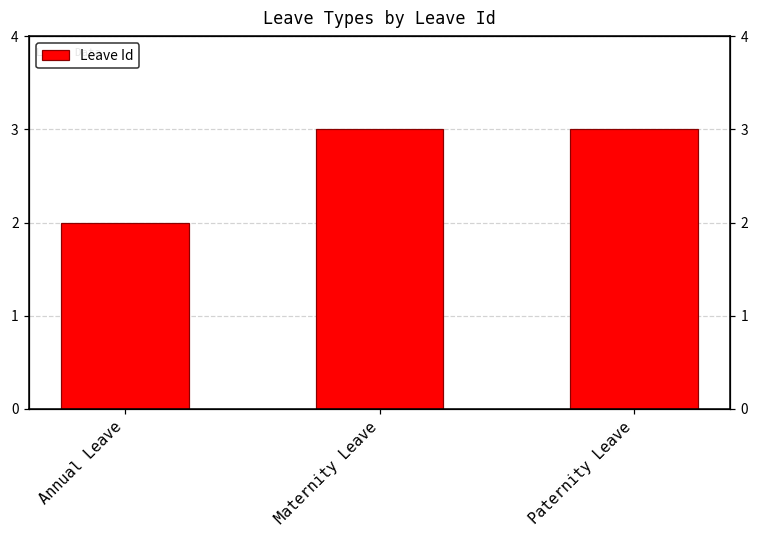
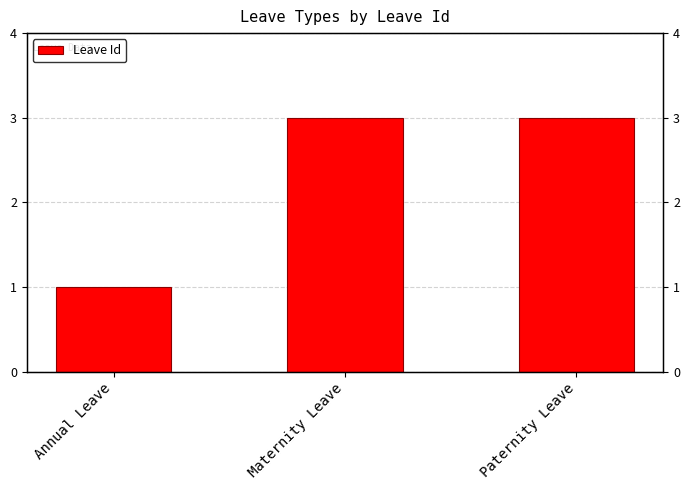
Annual Leave: 2 -> 1
